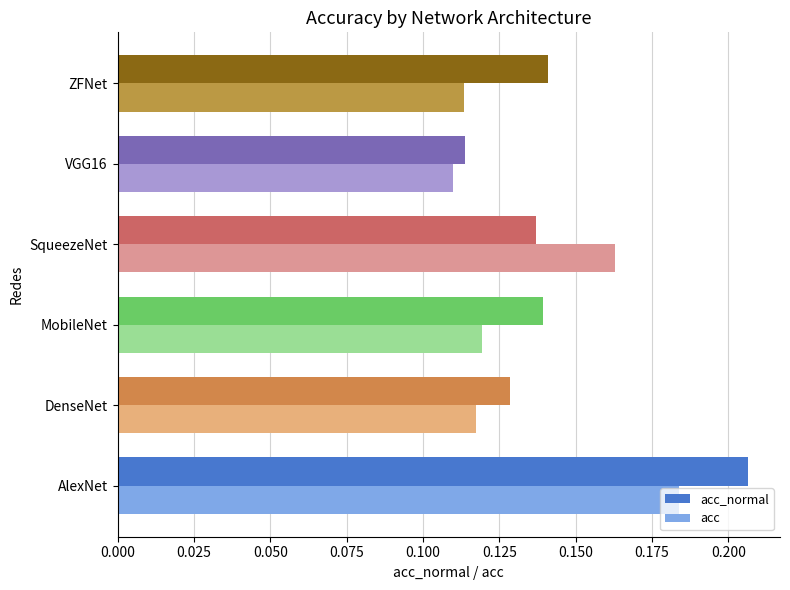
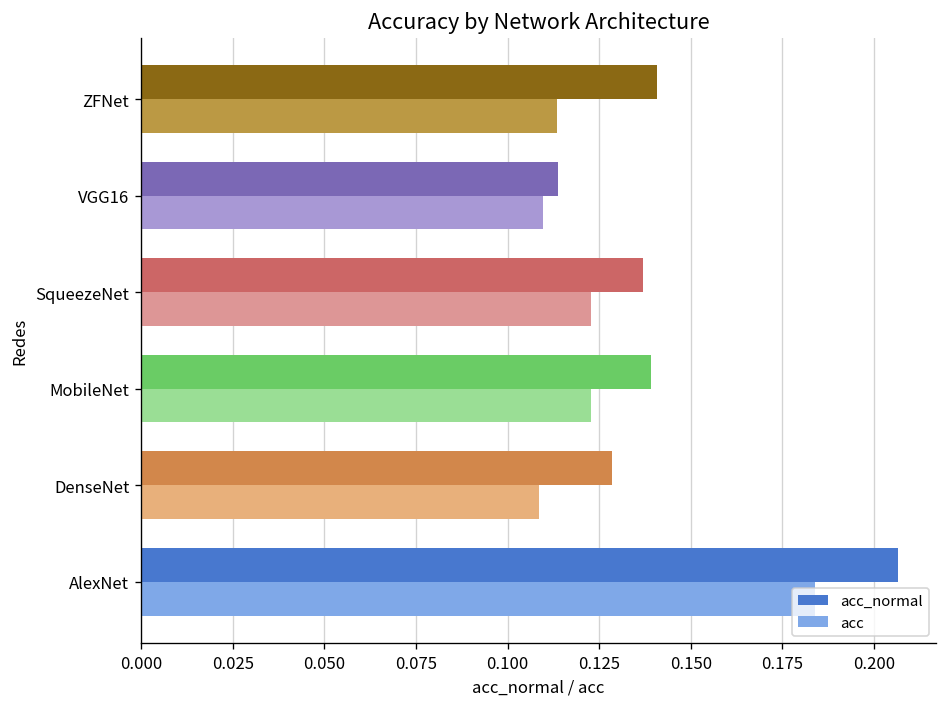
acc, SqueezeNet: 0.163 -> 0.123
acc, MobileNet: 0.119 -> 0.123
acc, DenseNet: 0.117 -> 0.109
